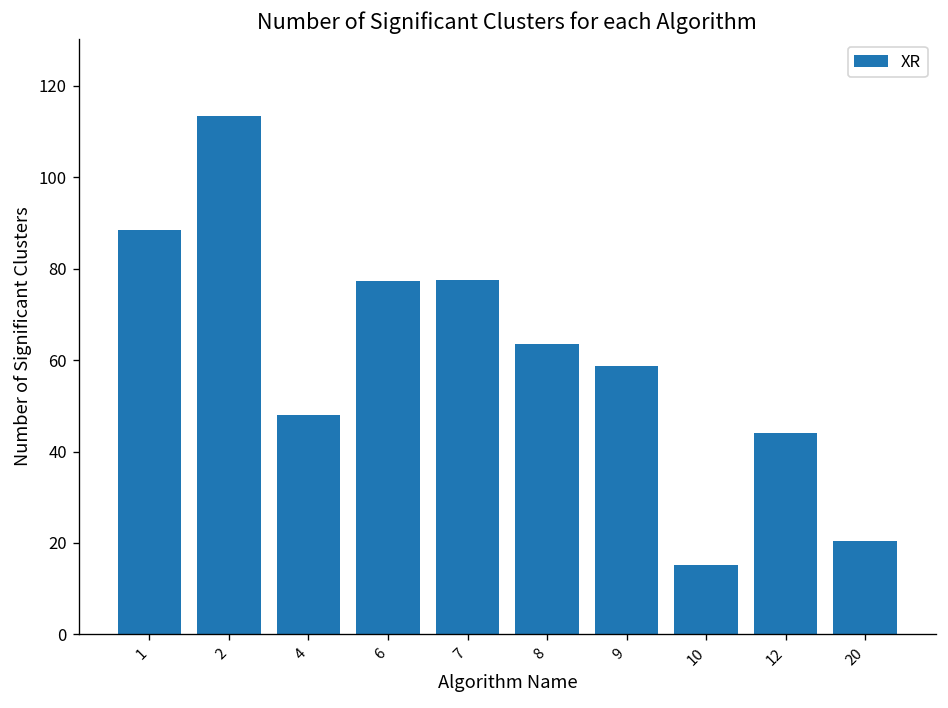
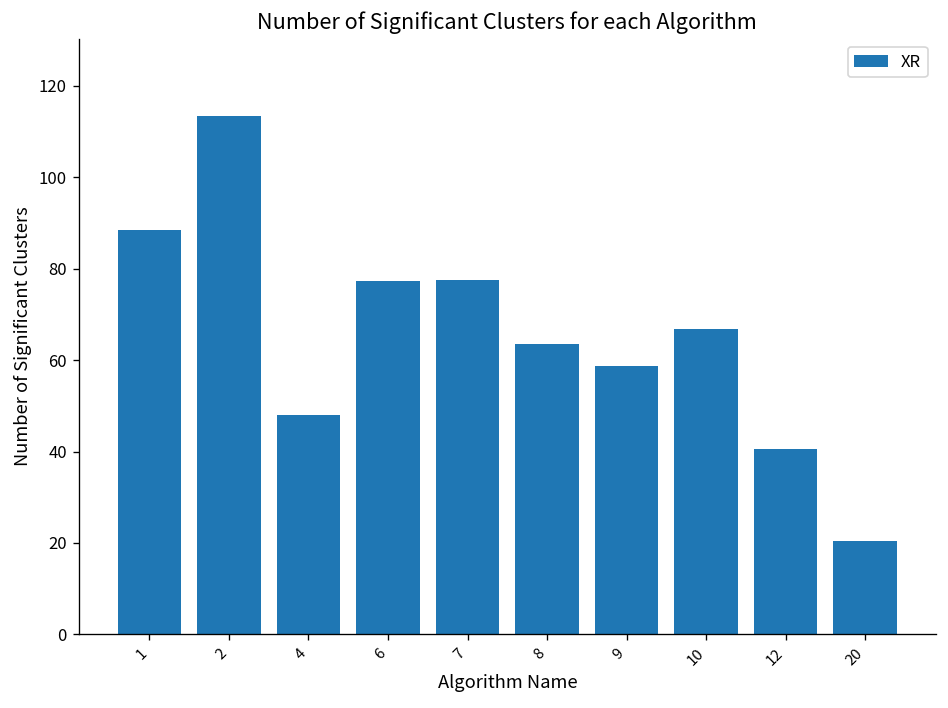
10: 15 -> 67
12: 44 -> 41
